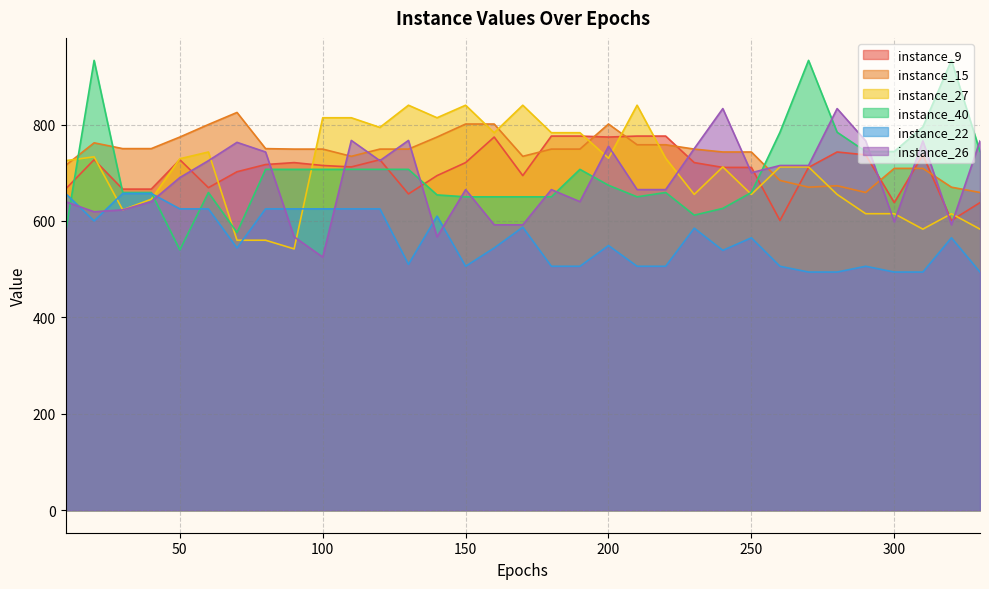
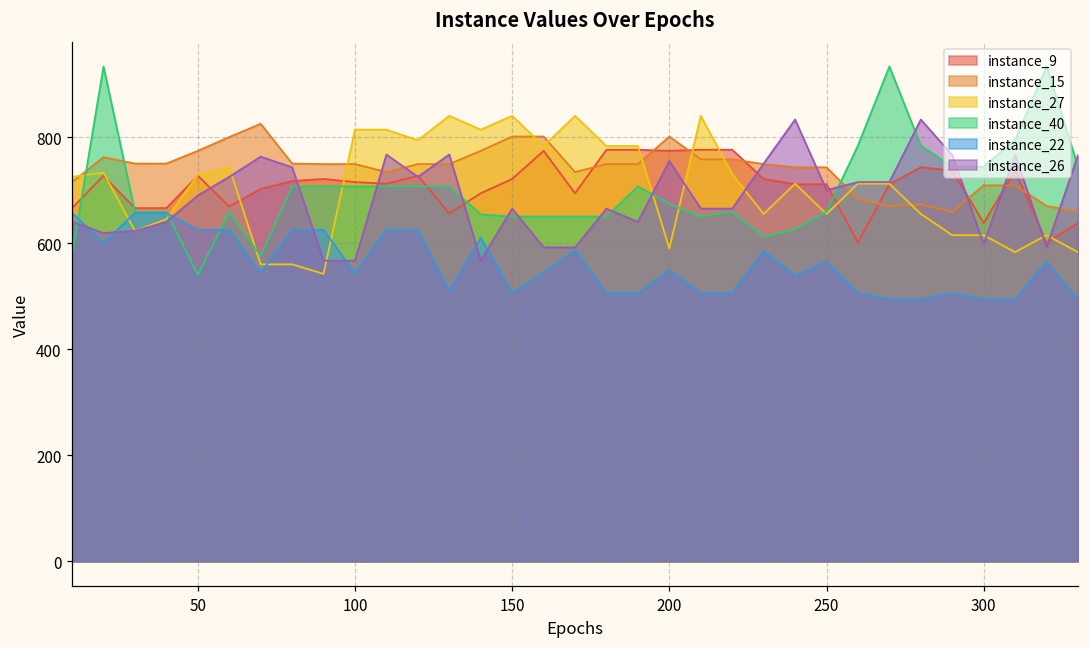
instance_22, 100: 630 -> 540
instance_26, 100: 530 -> 570
instance_27, 200: 730 -> 590
